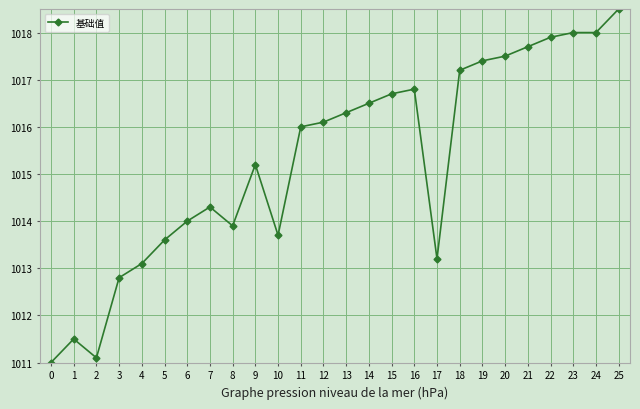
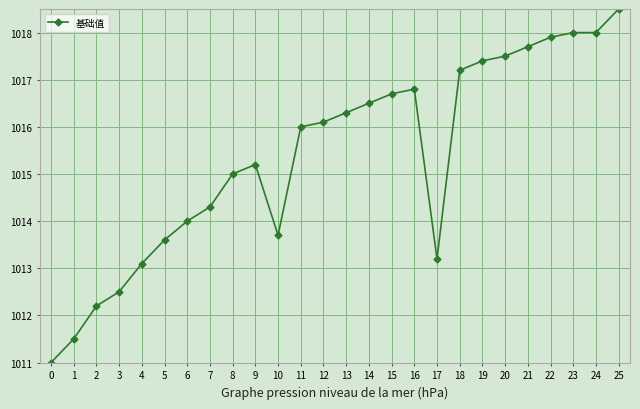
2: 1011.1 -> 1012.2
3: 1012.8 -> 1012.5
8: 1013.9 -> 1015.0
